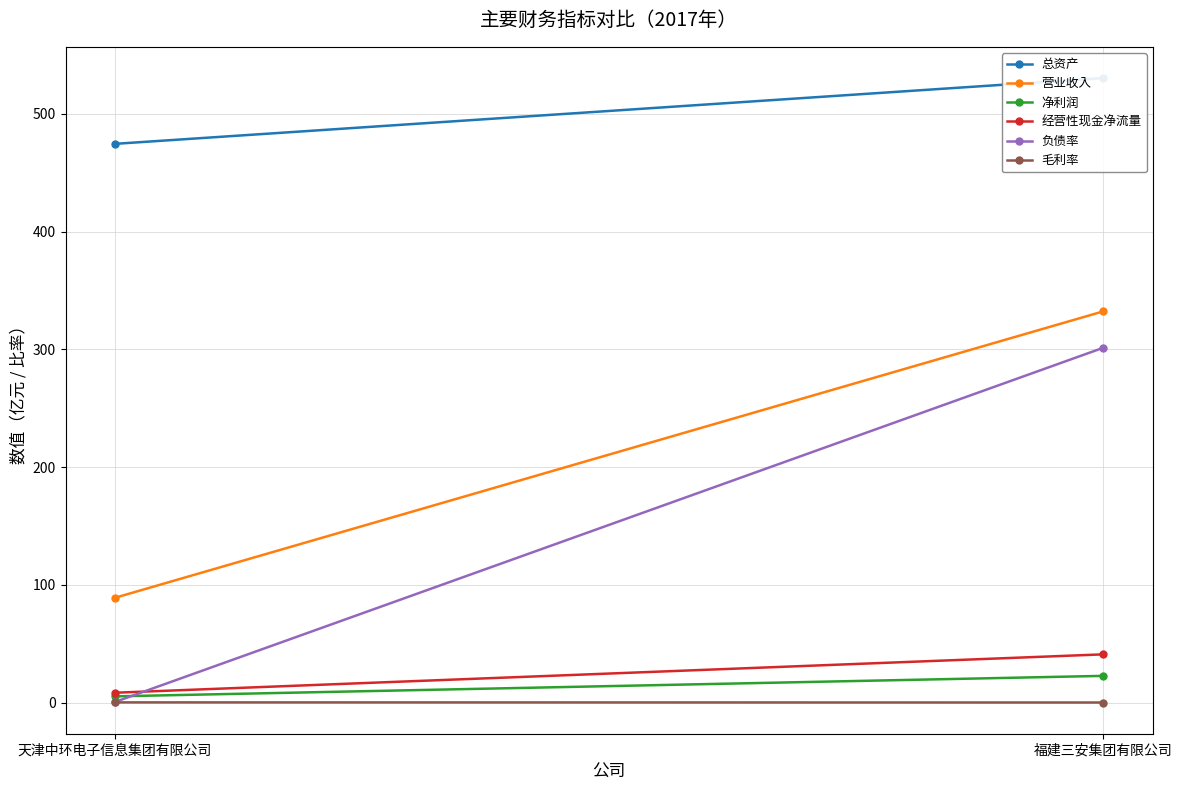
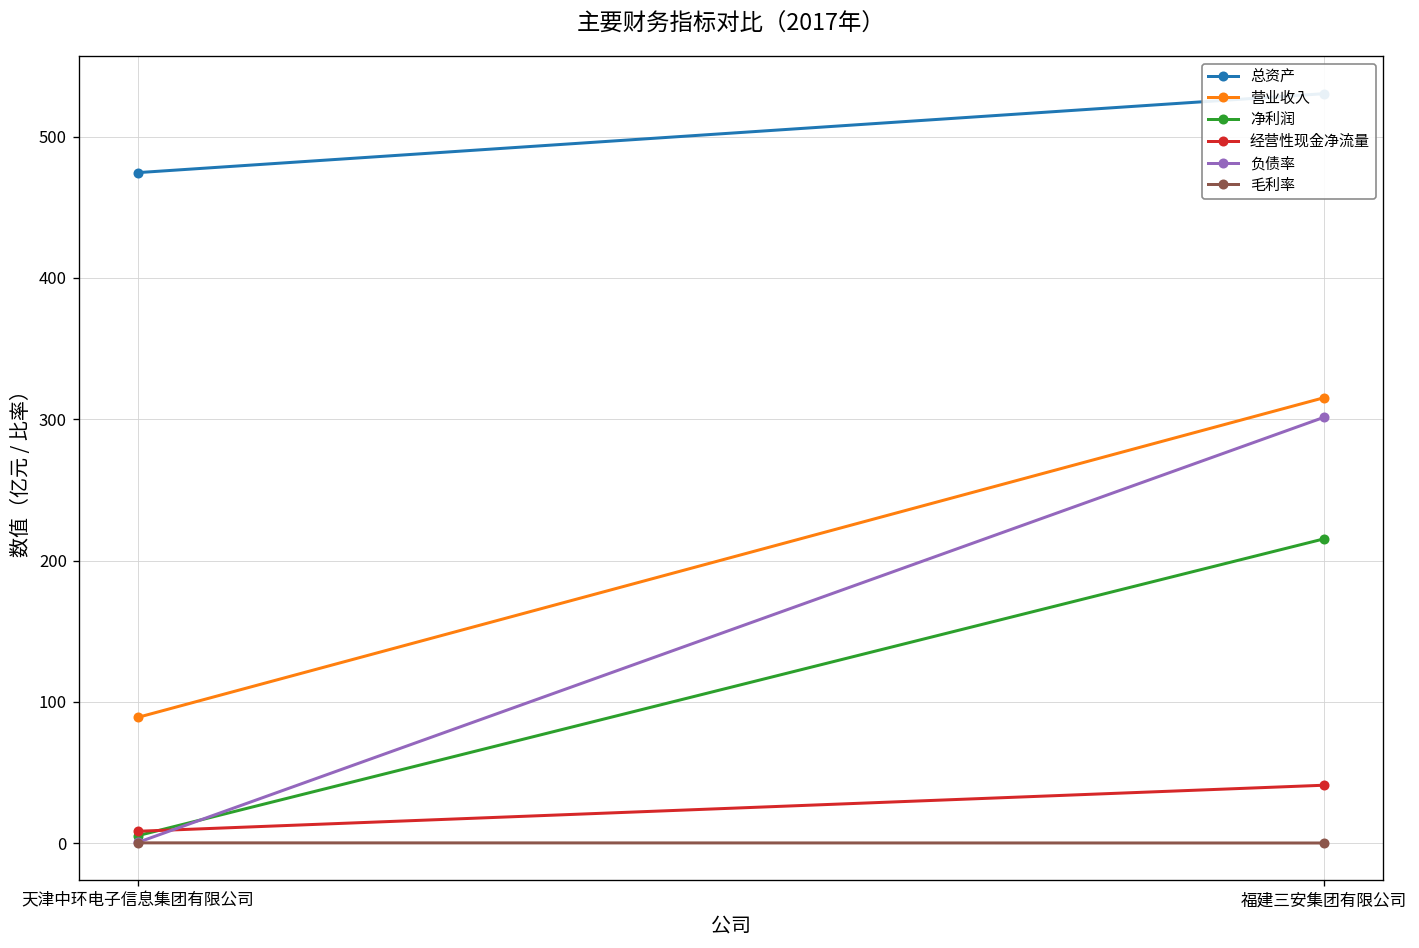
营业收入, 福建三安集团有限公司: 332 -> 315
净利润, 福建三安集团有限公司: 23 -> 215
